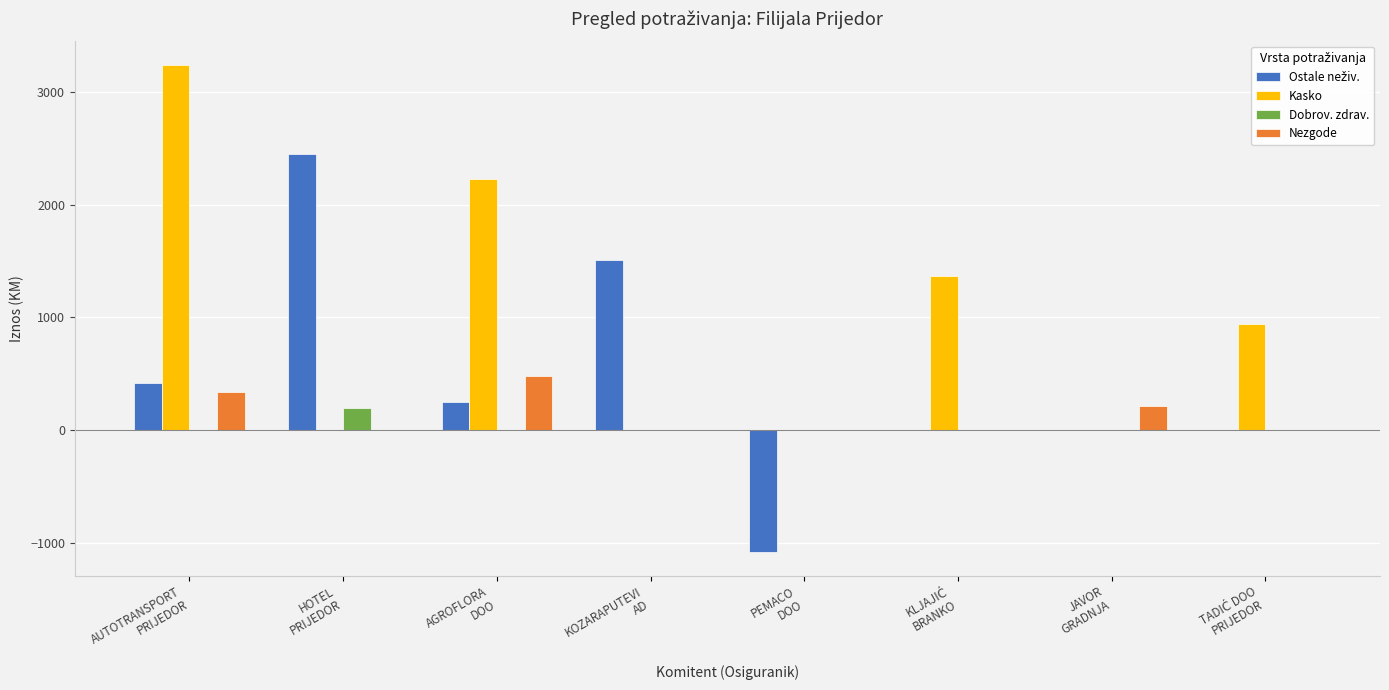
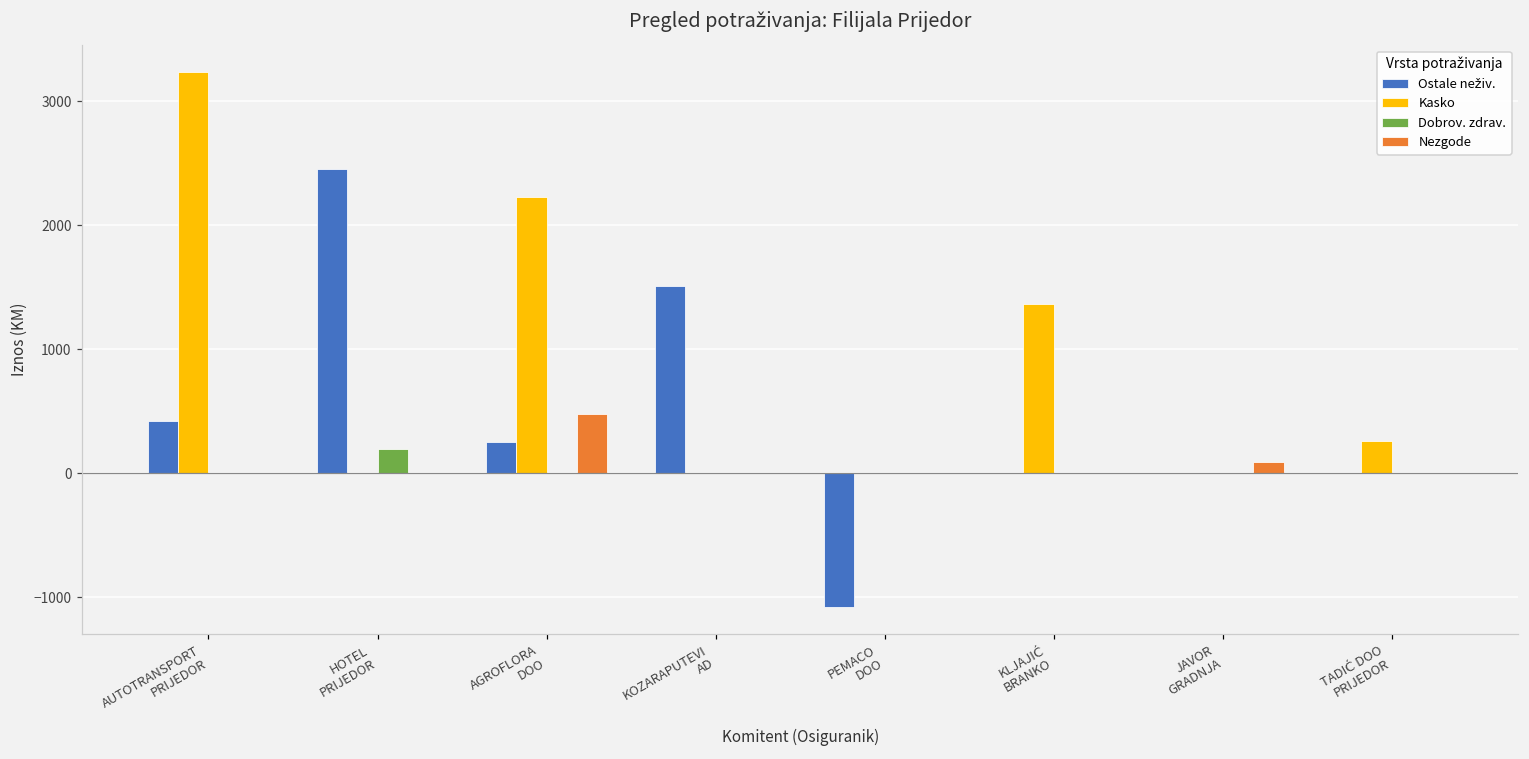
Nezgode, AUTOTRANSPORT PRIJEDOR: 340 -> 0
Nezgode, JAVOR GRADNJA: 210 -> 90
Kasko, TADIĆ DOO PRIJEDOR: 940 -> 260
